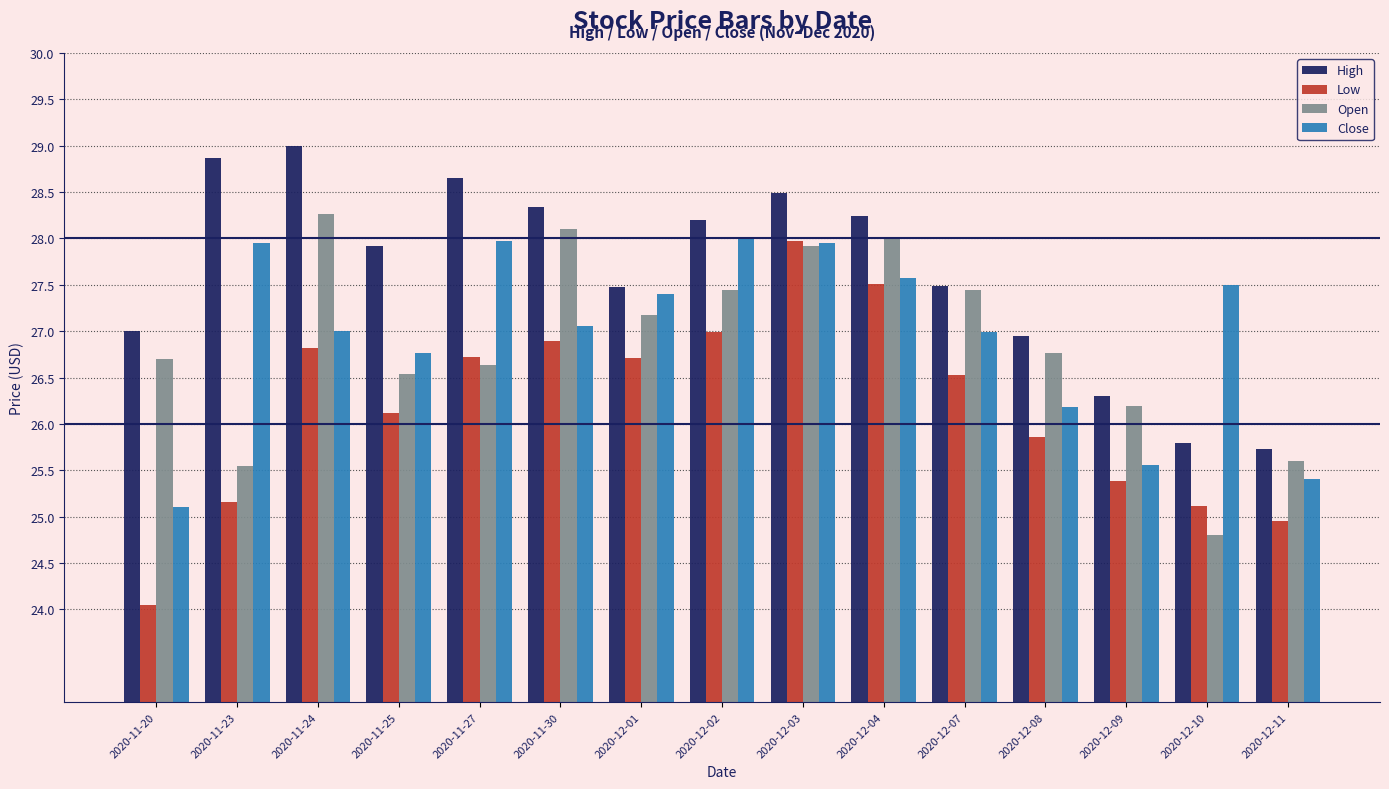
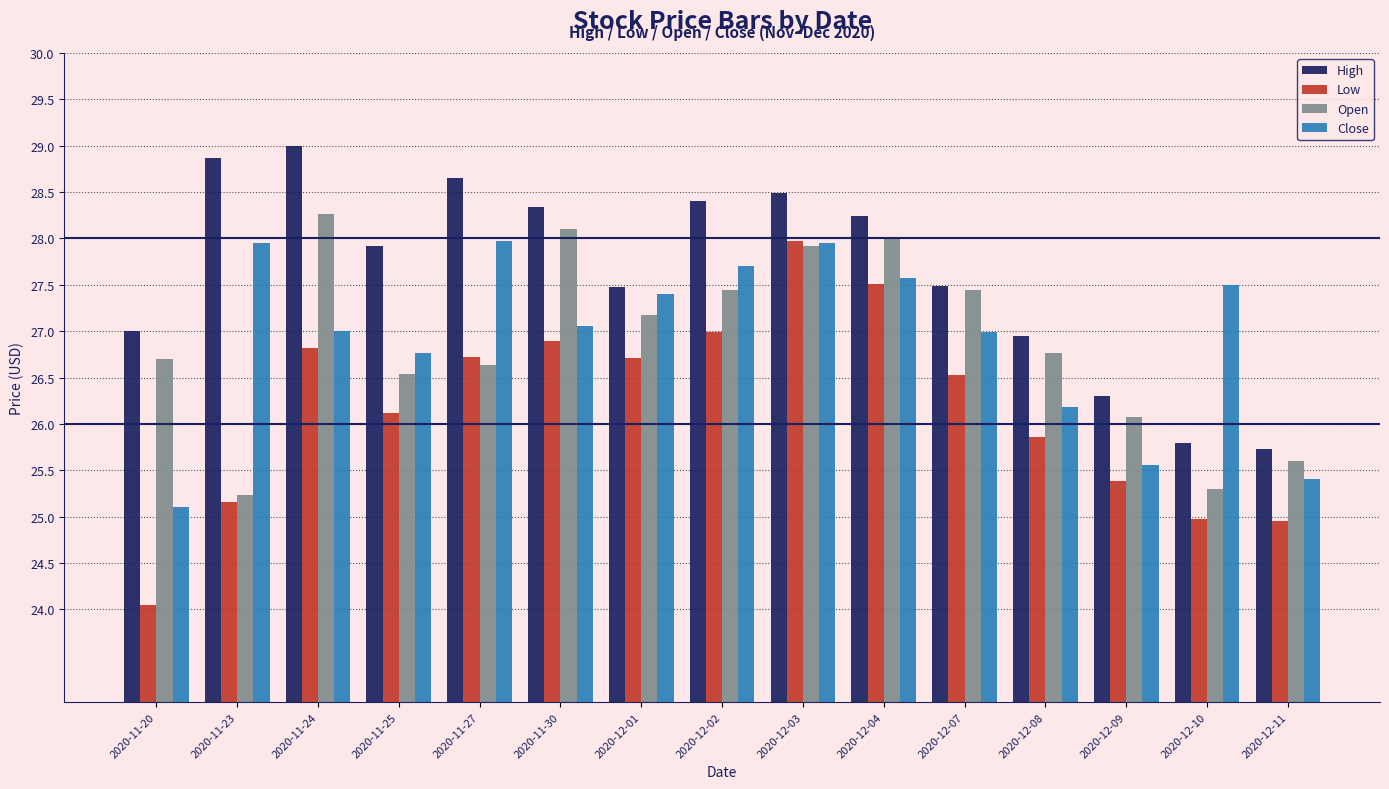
Open, 2020-11-23: 25.6 -> 25.2
High, 2020-12-02: 28.2 -> 28.4
Close, 2020-12-02: 28.0 -> 27.7
Open, 2020-12-09: 26.2 -> 26.1
Low, 2020-12-10: 25.1 -> 25.0
Open, 2020-12-10: 24.8 -> 25.3
